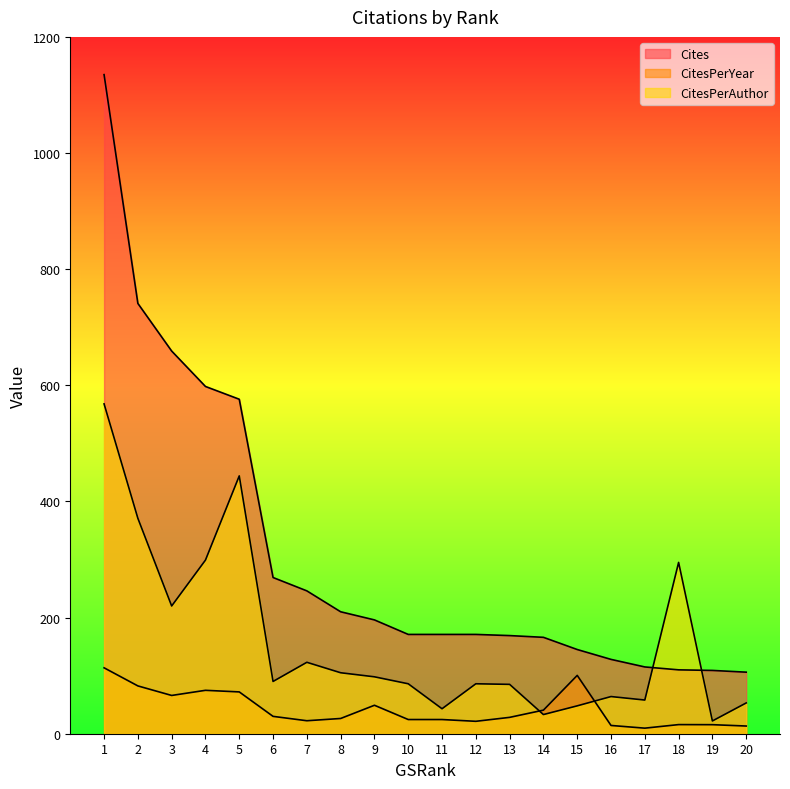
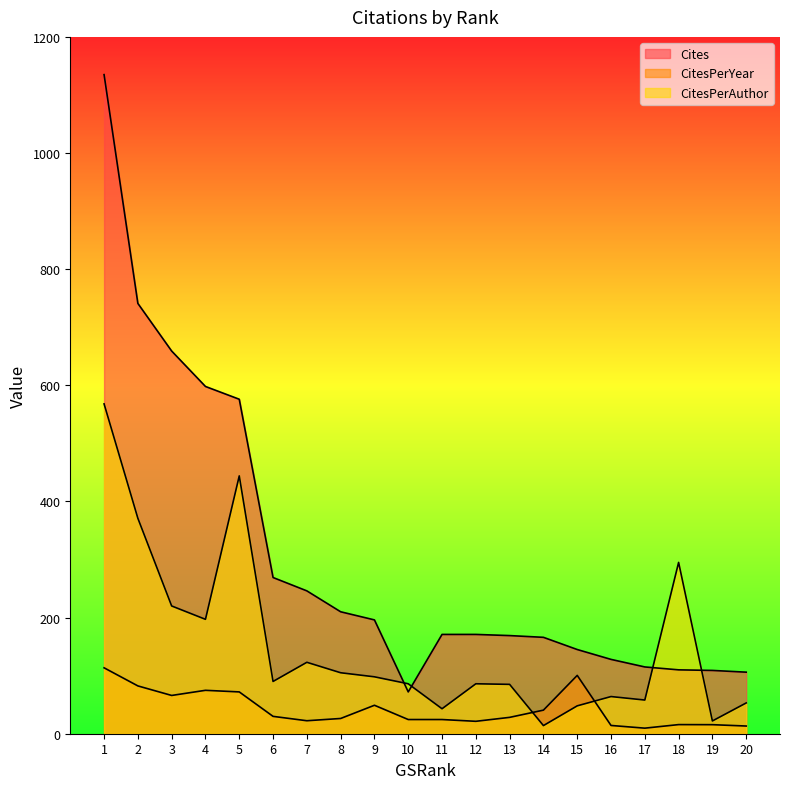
CitesPerAuthor, 4: 300 -> 200
Cites, 10: 170 -> 70
CitesPerAuthor, 14: 30 -> 10
